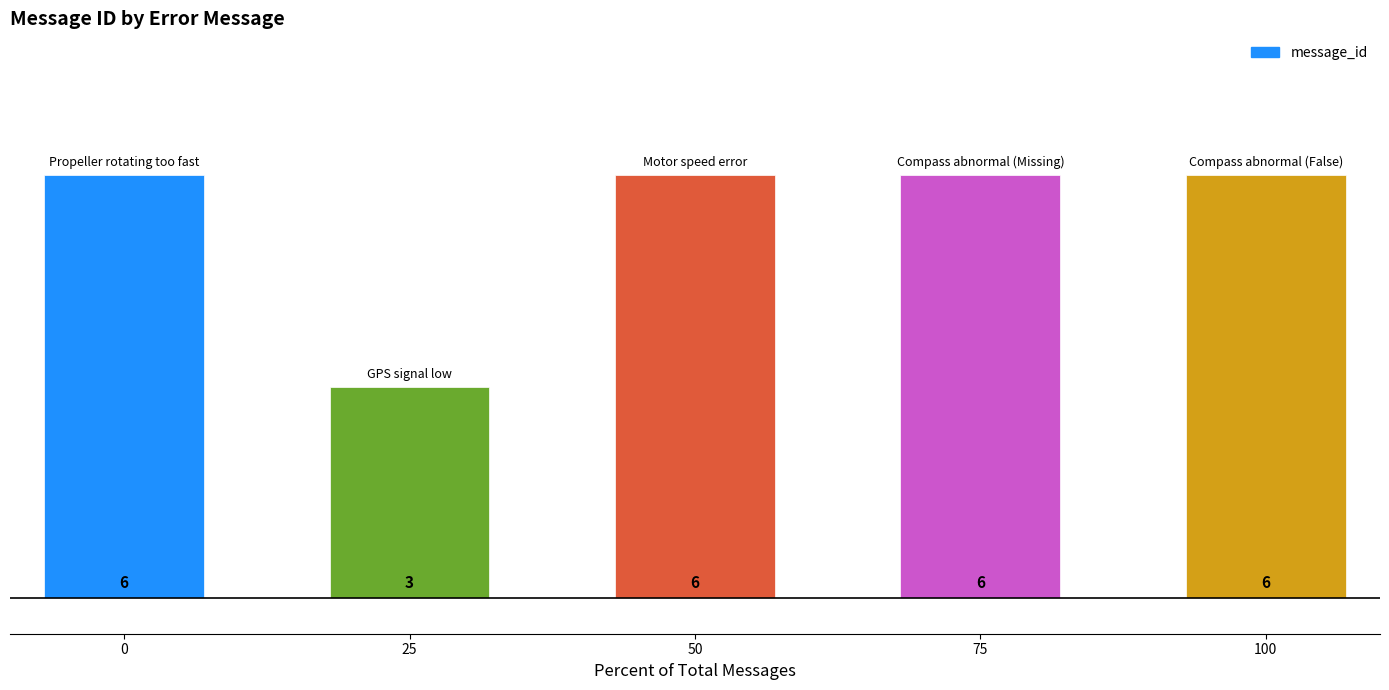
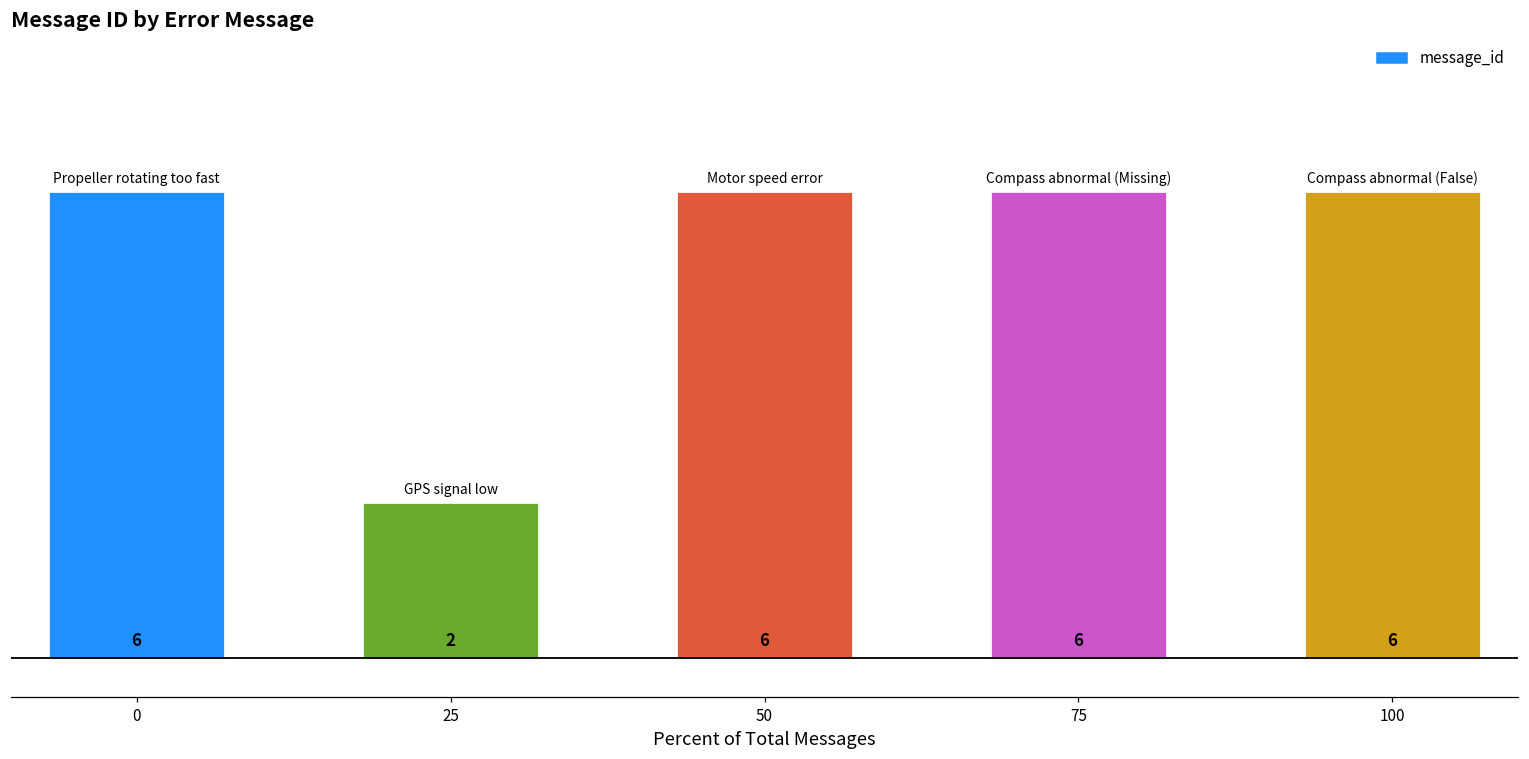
25: 3 -> 2
